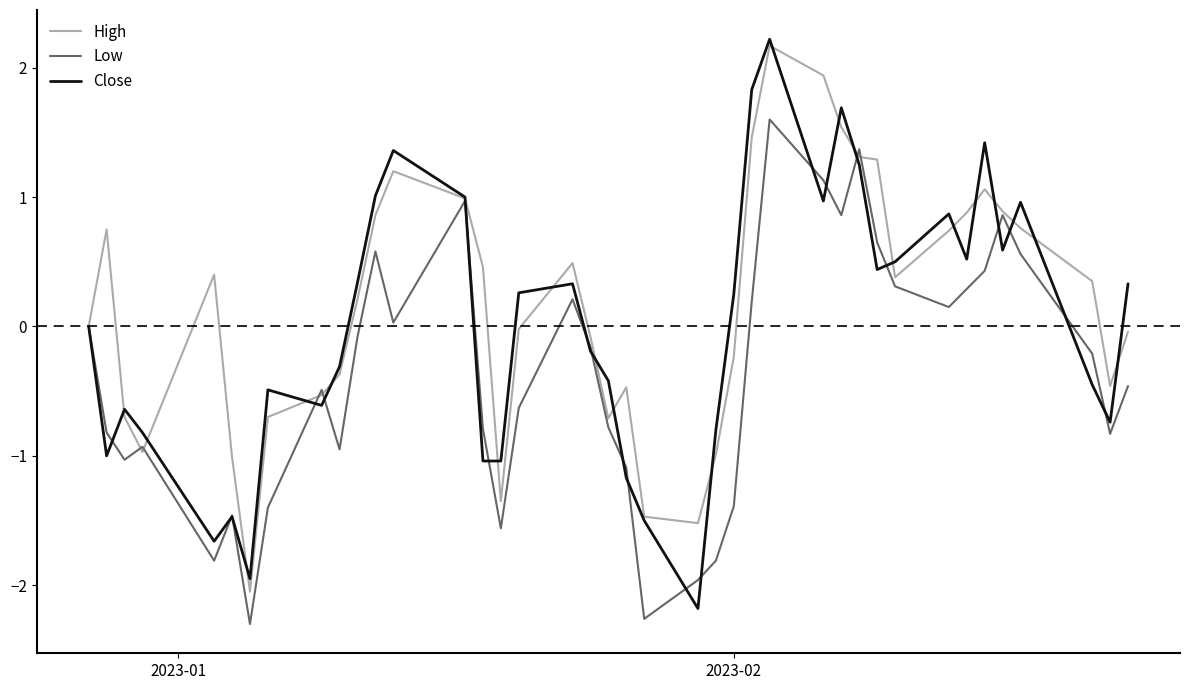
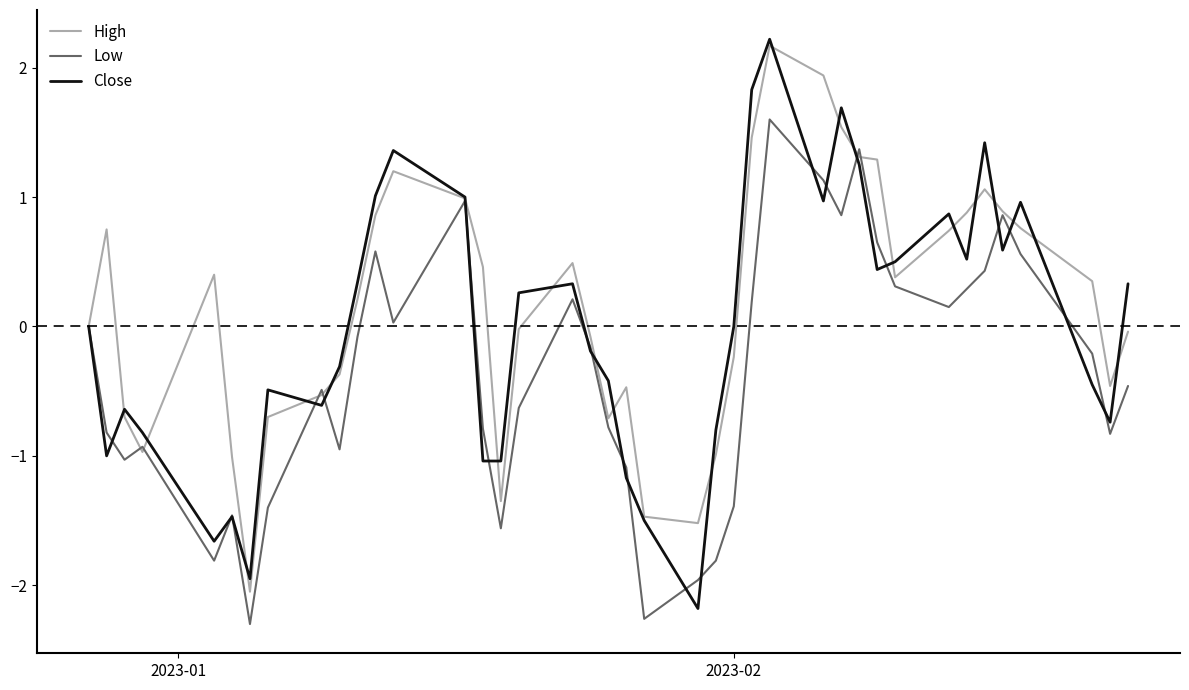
Close, 2023-02: 0.25 -> 0.00
